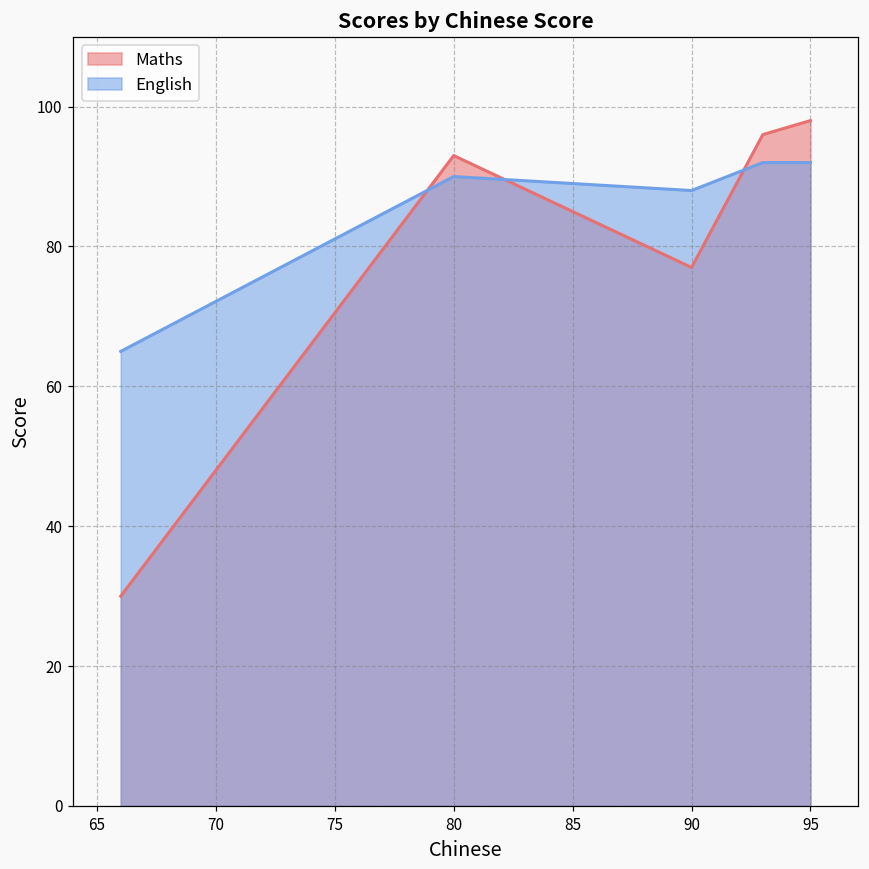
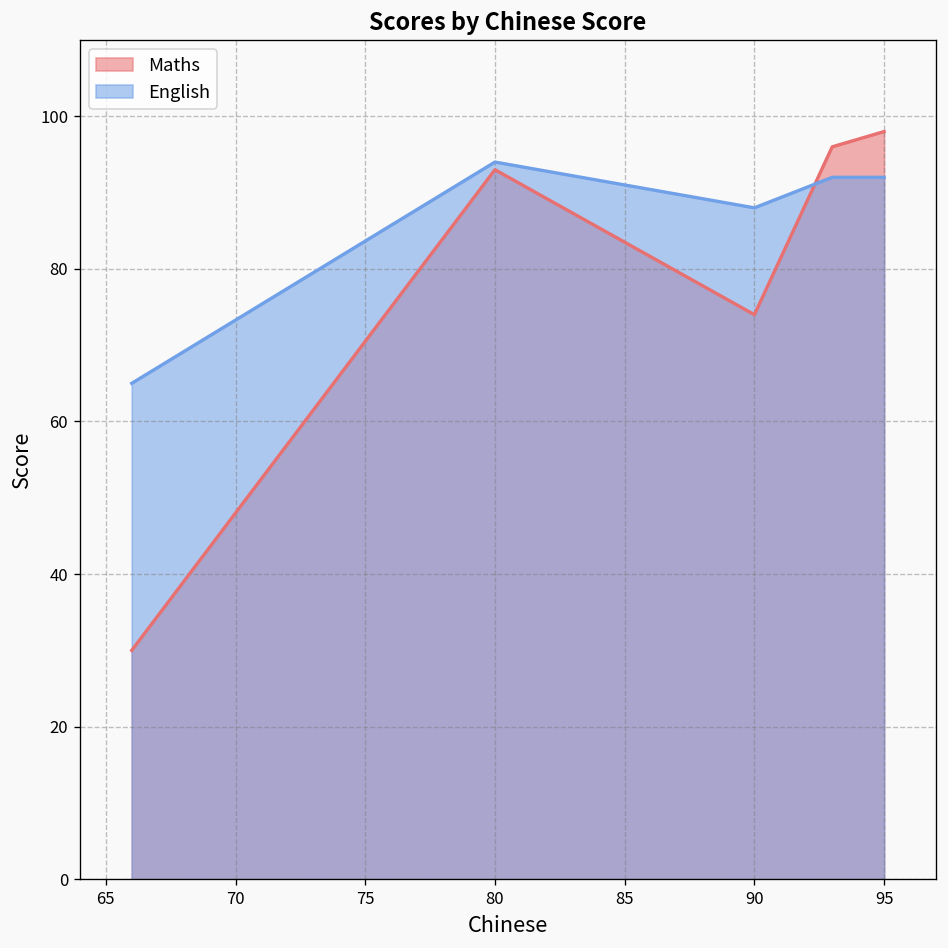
English, 80: 90 -> 94
Maths, 90: 77 -> 74
